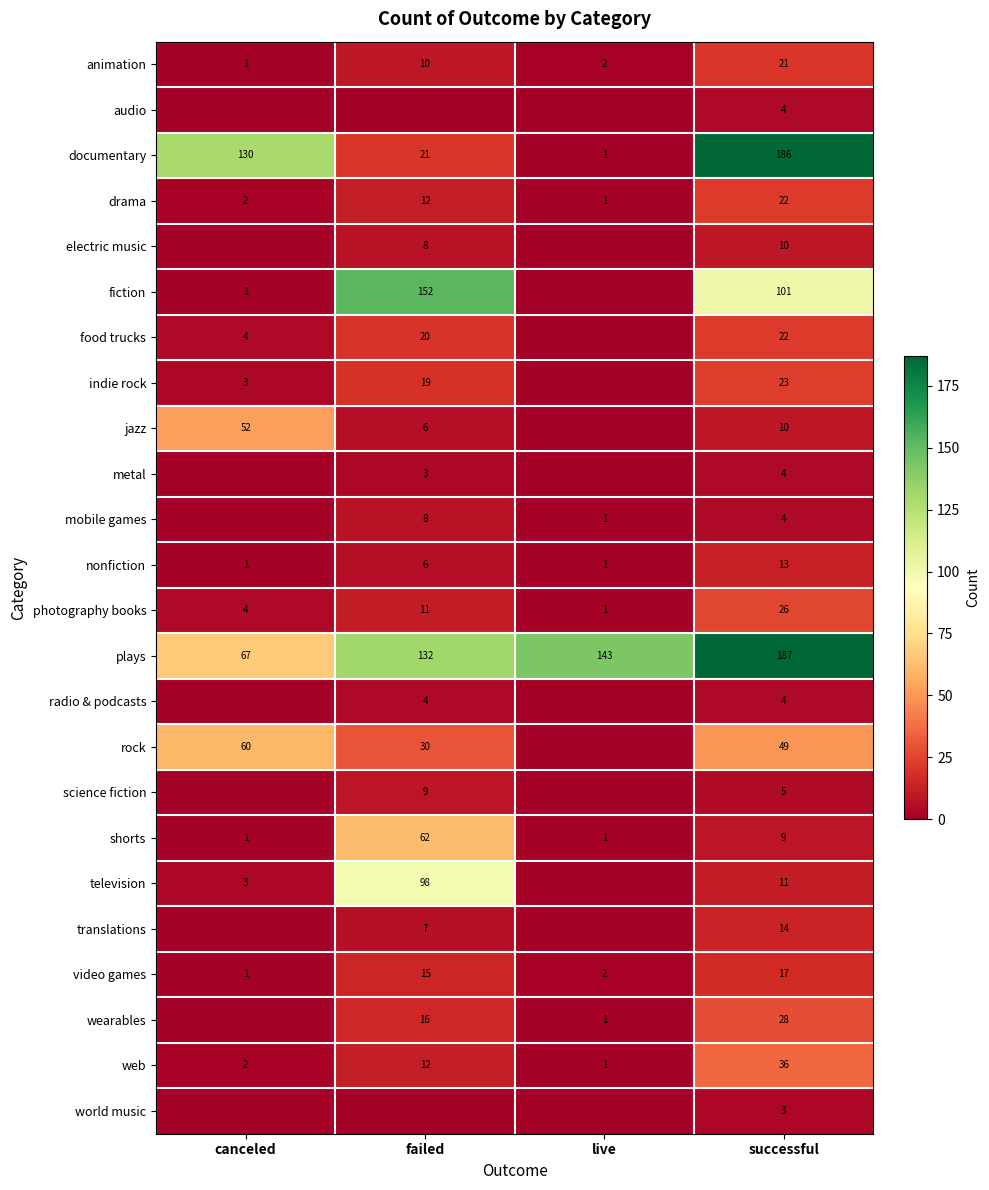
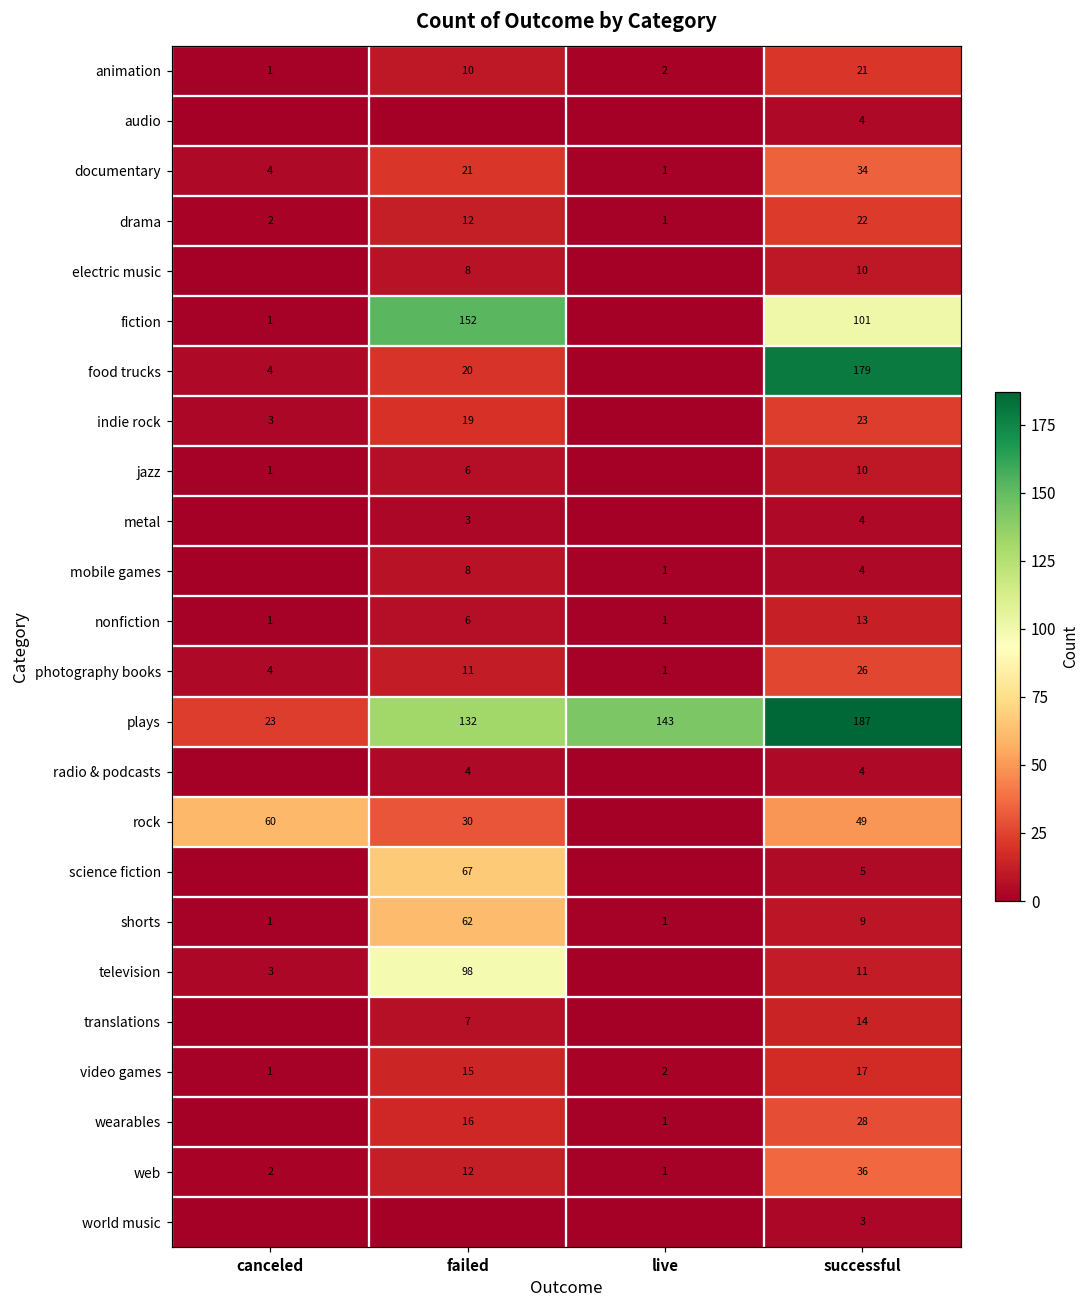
documentary, canceled: 130 -> 4
documentary, successful: 186 -> 34
food trucks, successful: 22 -> 179
jazz, canceled: 52 -> 1
plays, canceled: 67 -> 23
science fiction, failed: 9 -> 67
